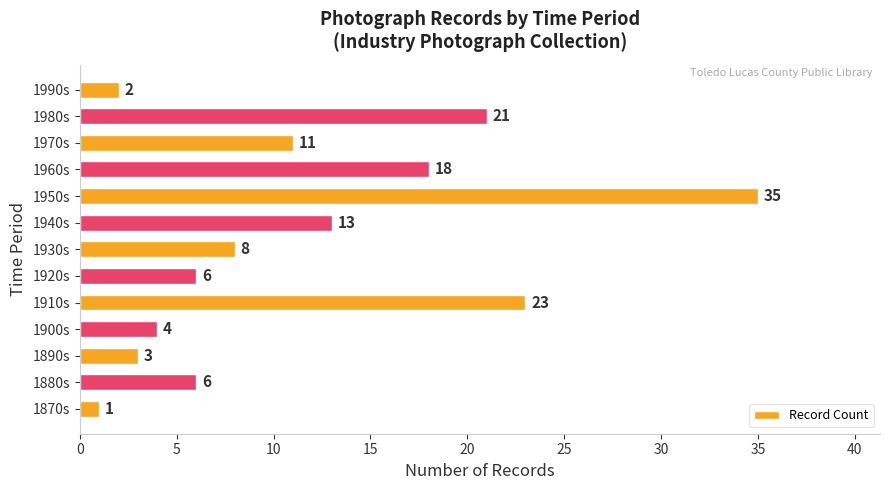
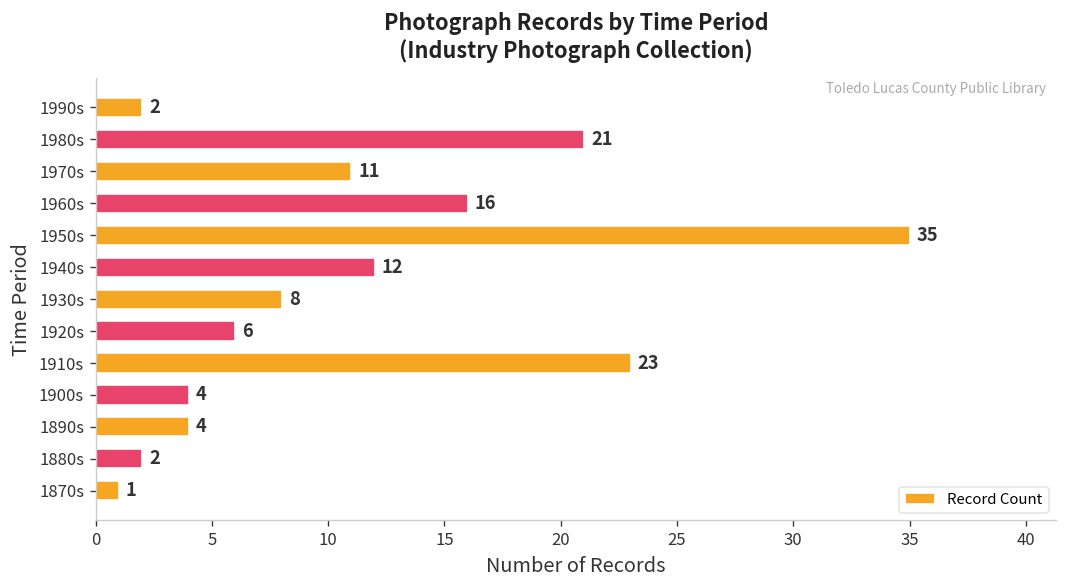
1960s: 18 -> 16
1940s: 13 -> 12
1890s: 3 -> 4
1880s: 6 -> 2
